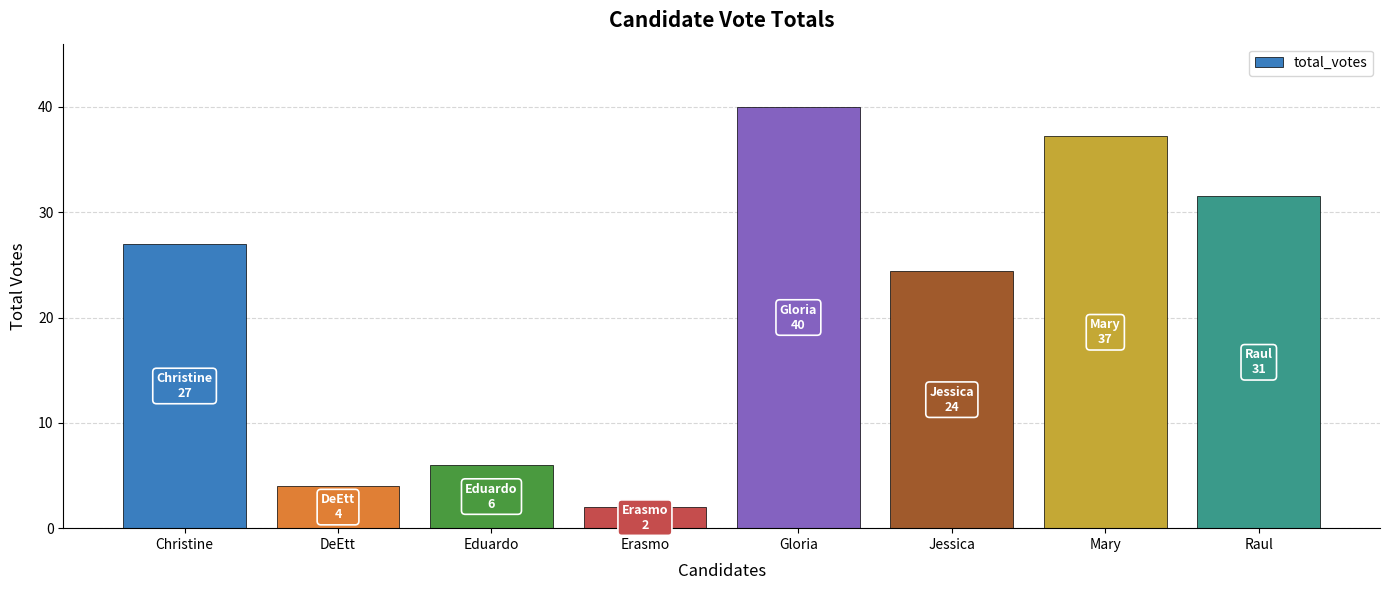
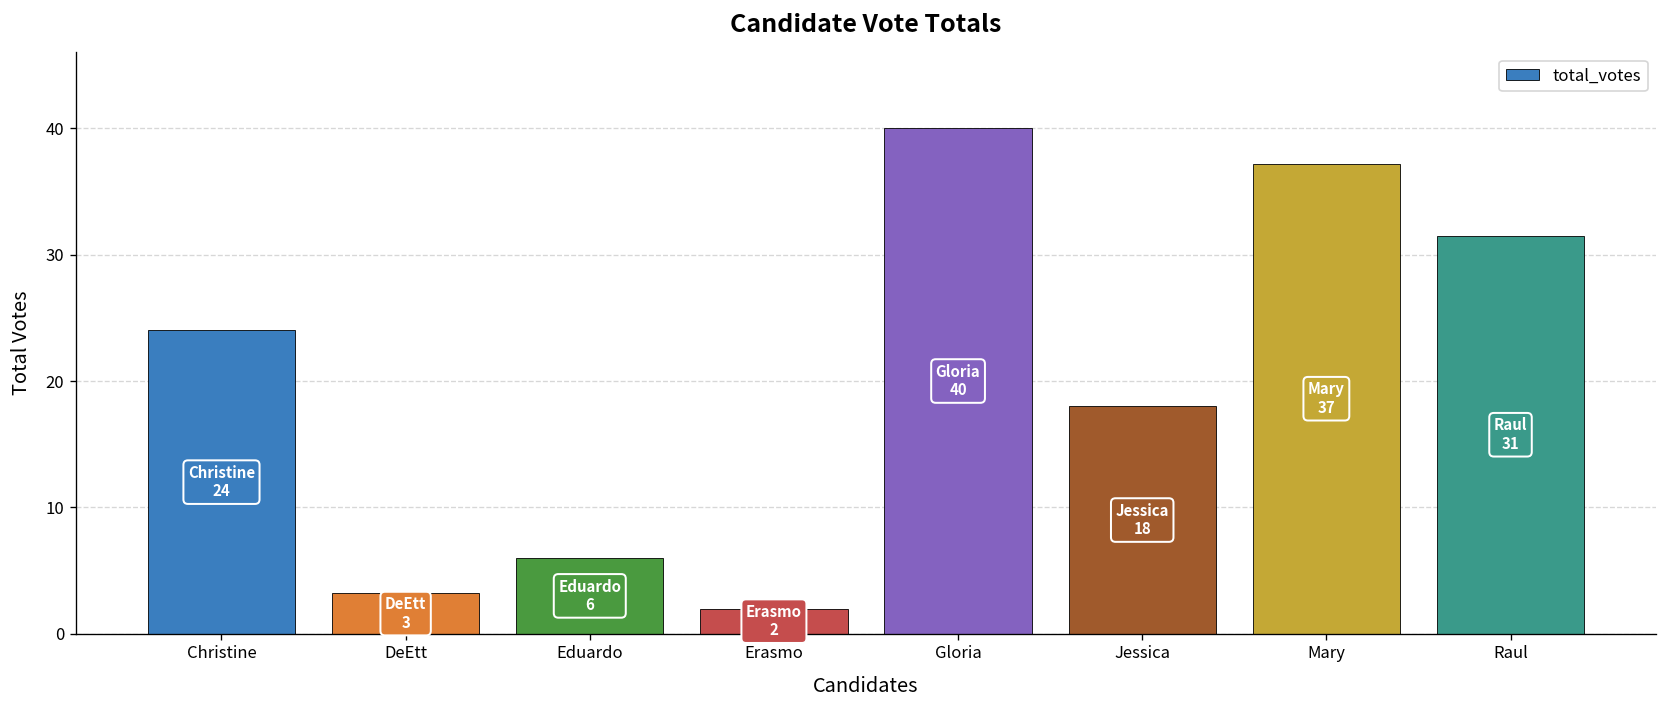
Christine: 27 -> 24
DeEtt: 4 -> 3
Jessica: 24 -> 18
